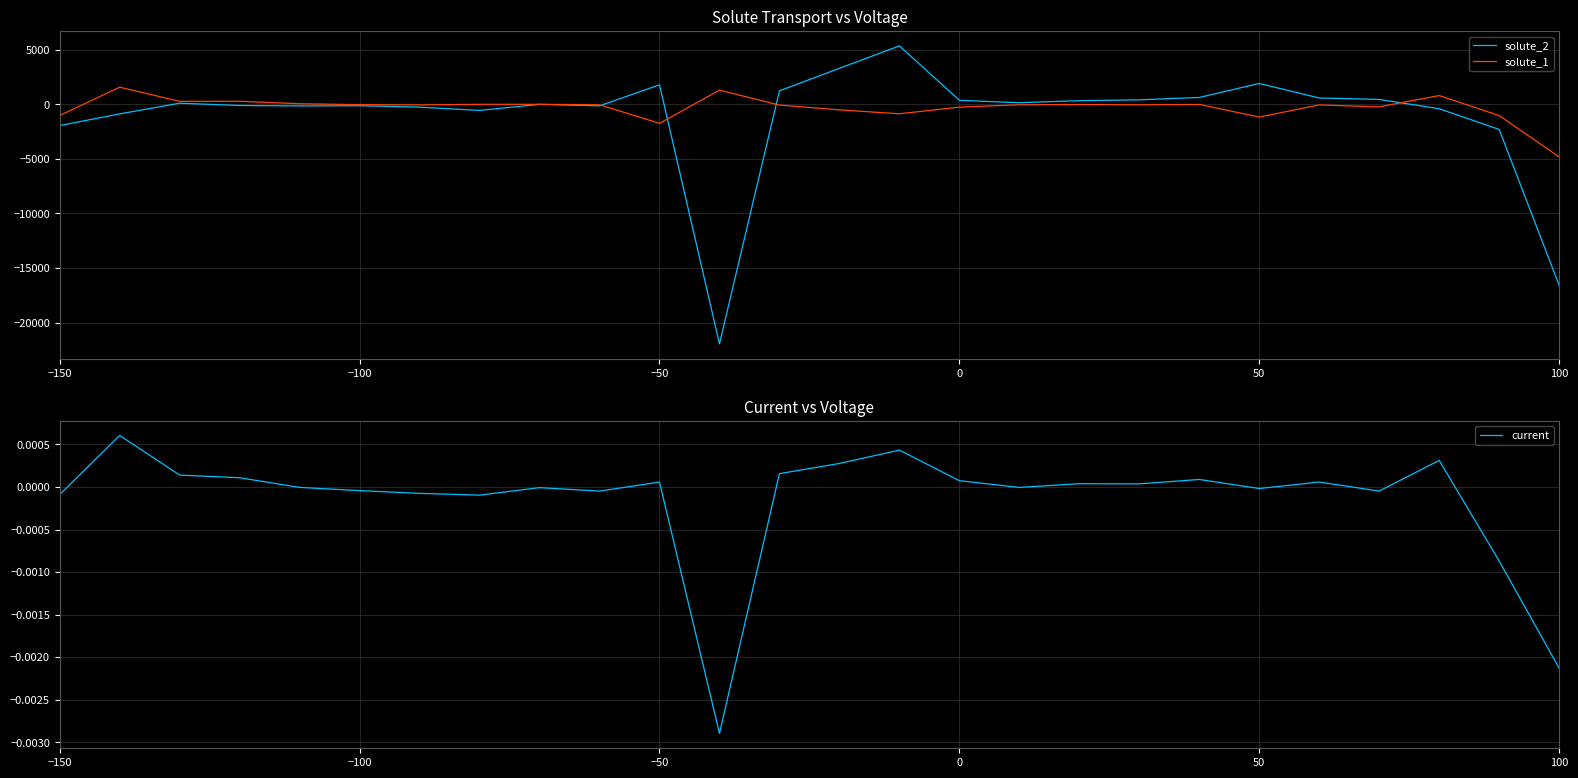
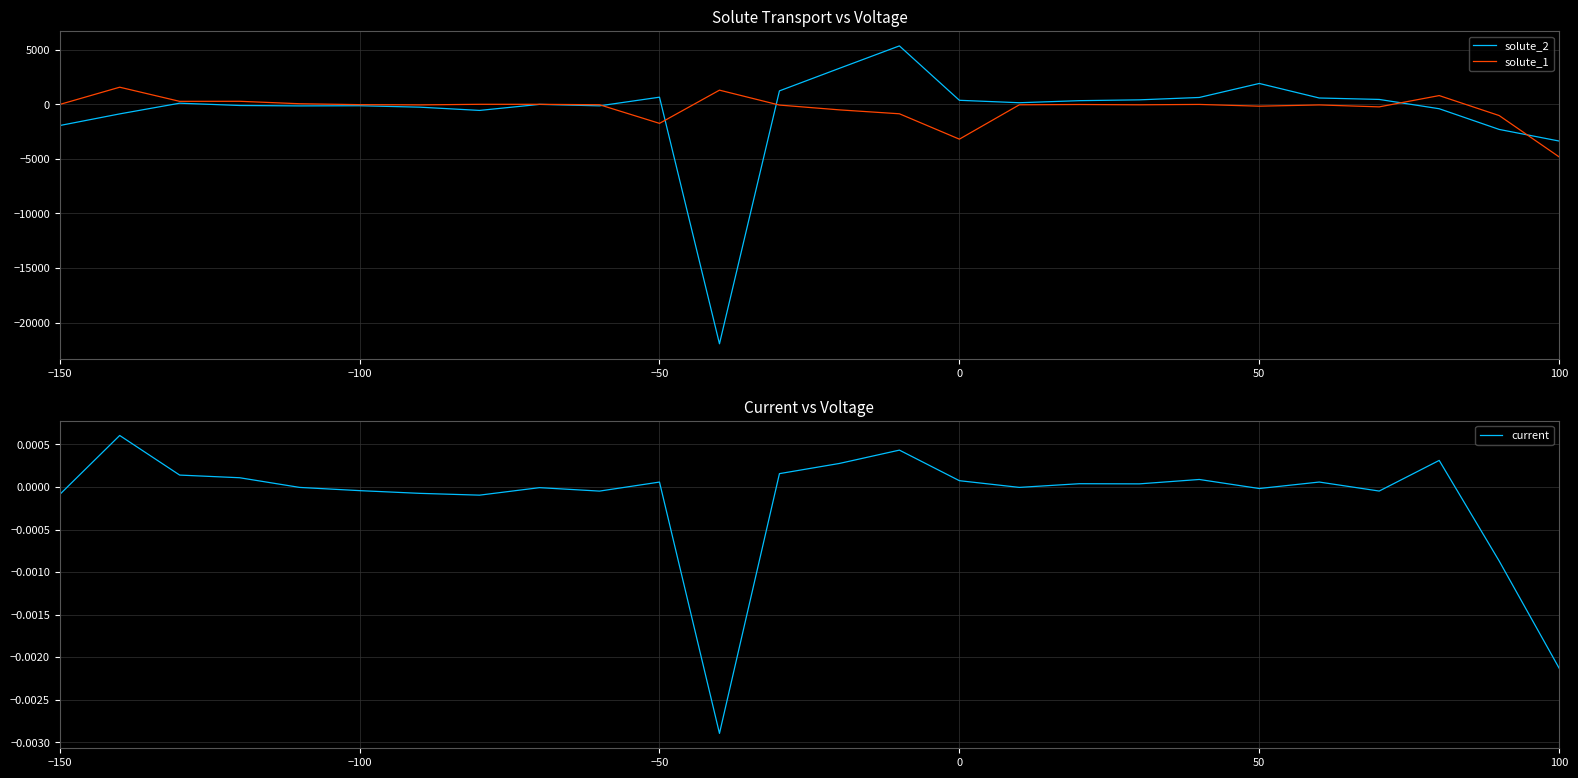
Solute Transport vs Voltage, solute_1, −150: -1000 -> 0
Solute Transport vs Voltage, solute_2, −50: 1800 -> 600
Solute Transport vs Voltage, solute_1, 0: -300 -> -3200
Solute Transport vs Voltage, solute_1, 50: -1200 -> -200
Solute Transport vs Voltage, solute_2, 100: -16600 -> -3400
